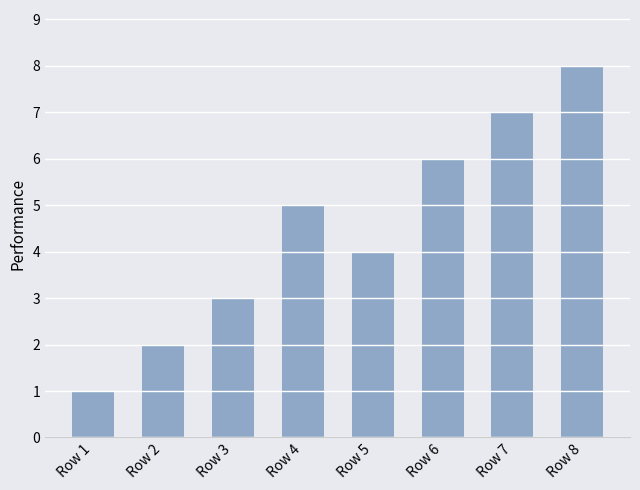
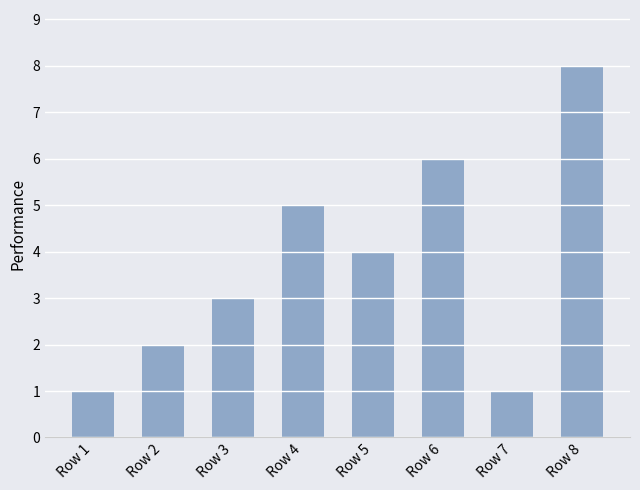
Row 7: 7 -> 1
